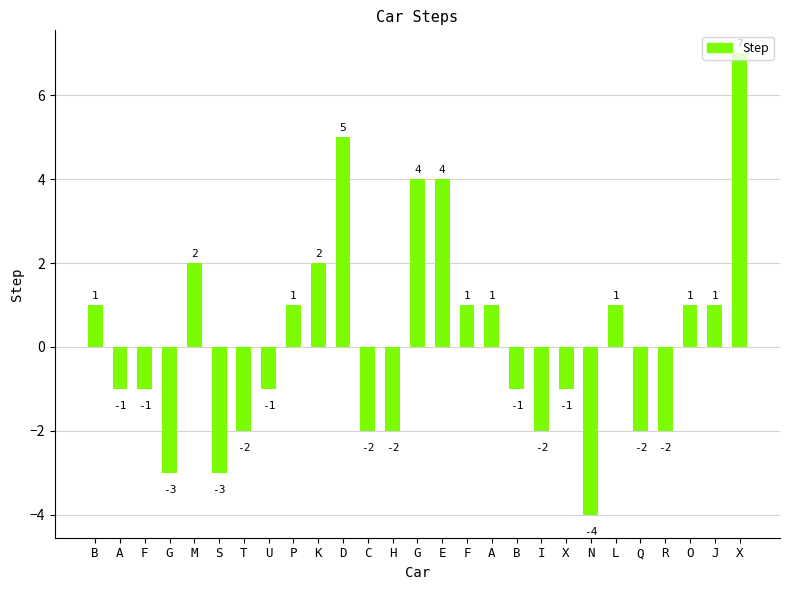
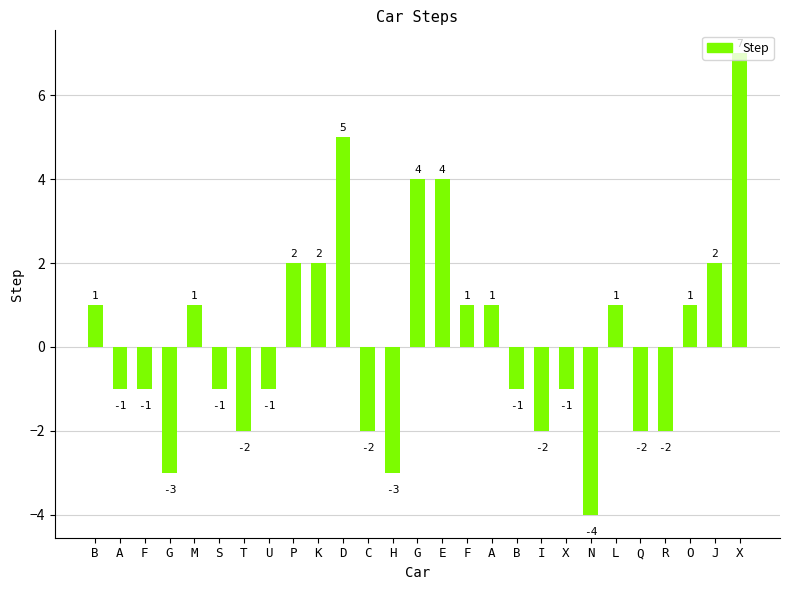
M: 2 -> 1
S: -3 -> -1
P: 1 -> 2
H: -2 -> -3
J: 1 -> 2
